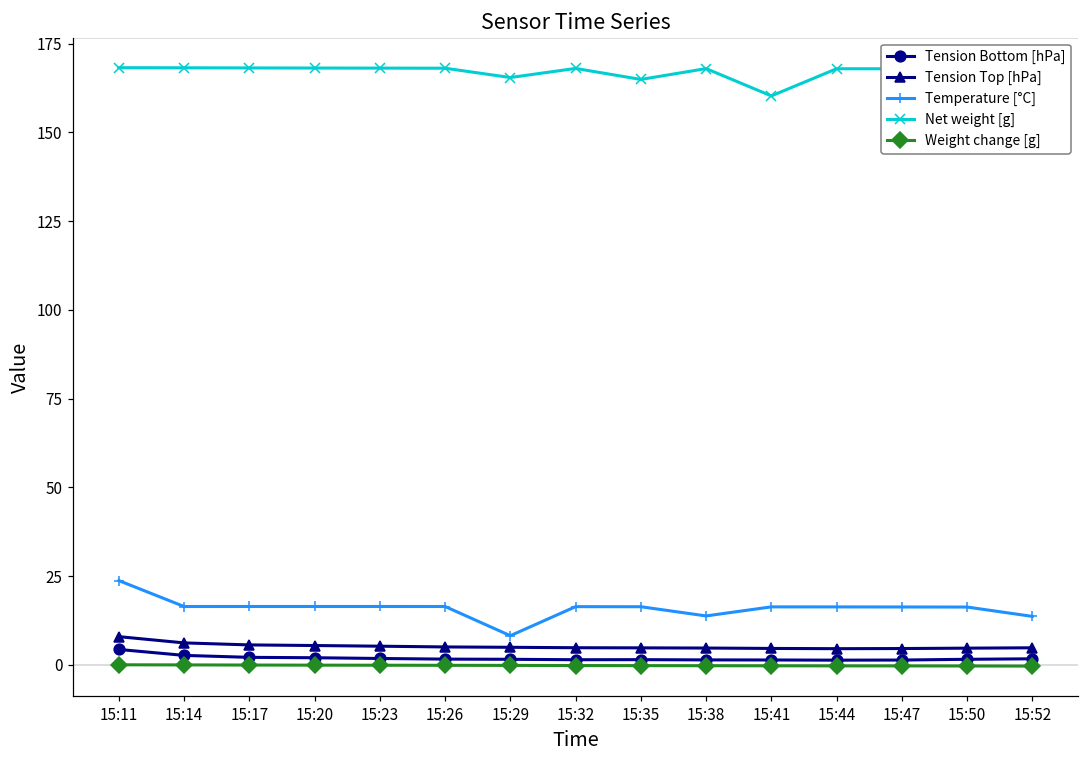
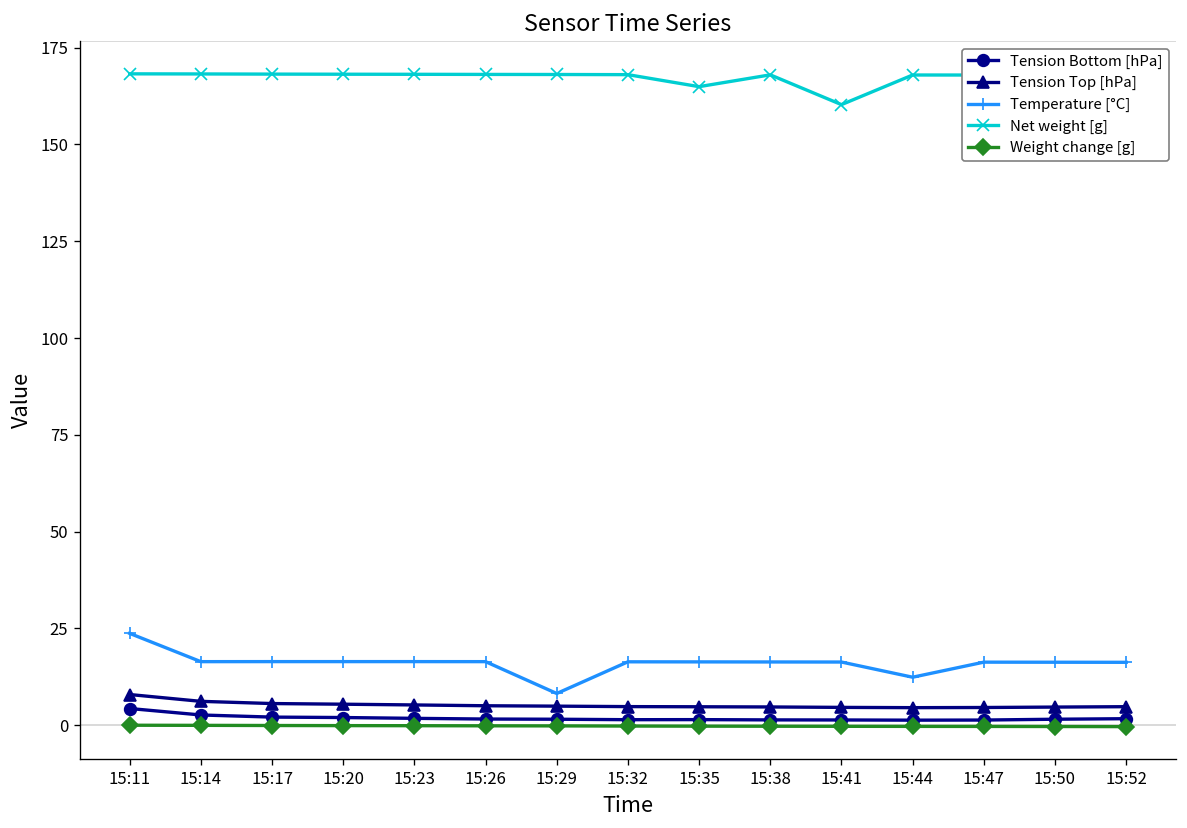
Net weight [g], 15:29: 165 -> 168
Temperature [°C], 15:38: 14 -> 16
Temperature [°C], 15:44: 16 -> 12
Temperature [°C], 15:52: 14 -> 16
